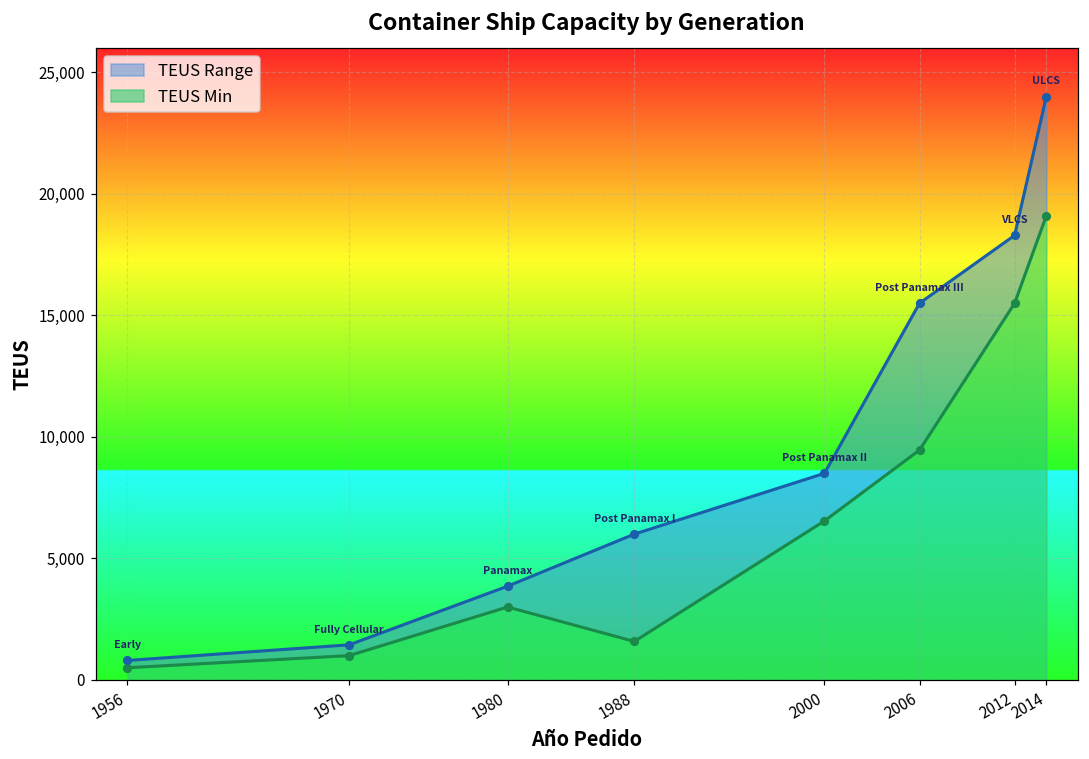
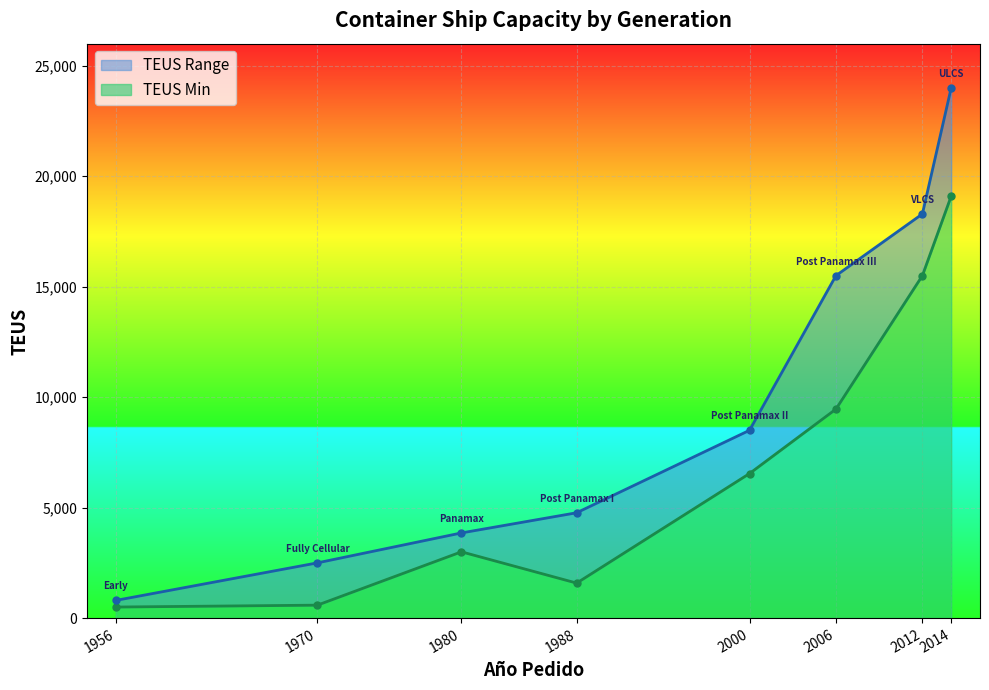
TEUS Min, 1970: 1,000 -> 600
TEUS Range, 1970: 1,400 -> 2,500
TEUS Range, 1988: 6,000 -> 4,800
